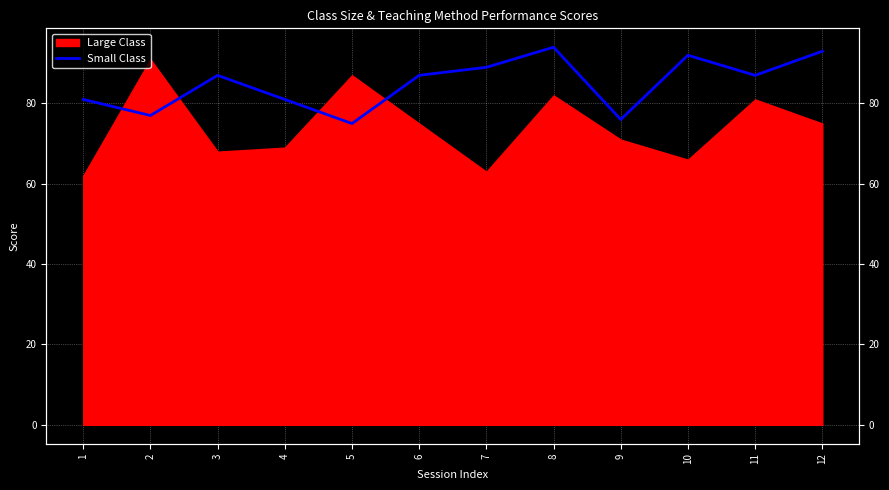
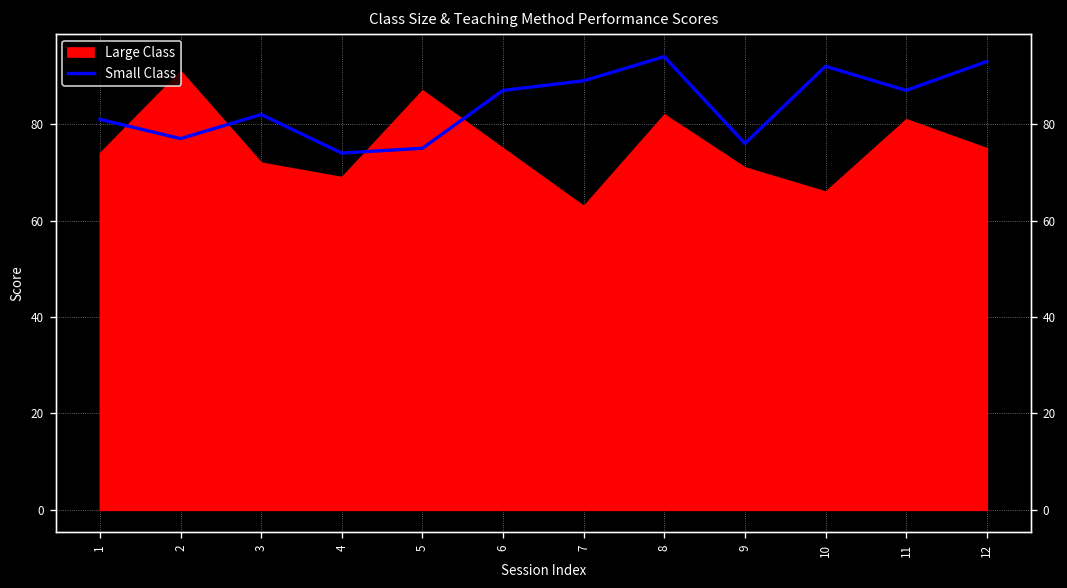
Large Class, 1: 62 -> 74
Small Class, 3: 87 -> 82
Large Class, 3: 68 -> 72
Small Class, 4: 81 -> 74
